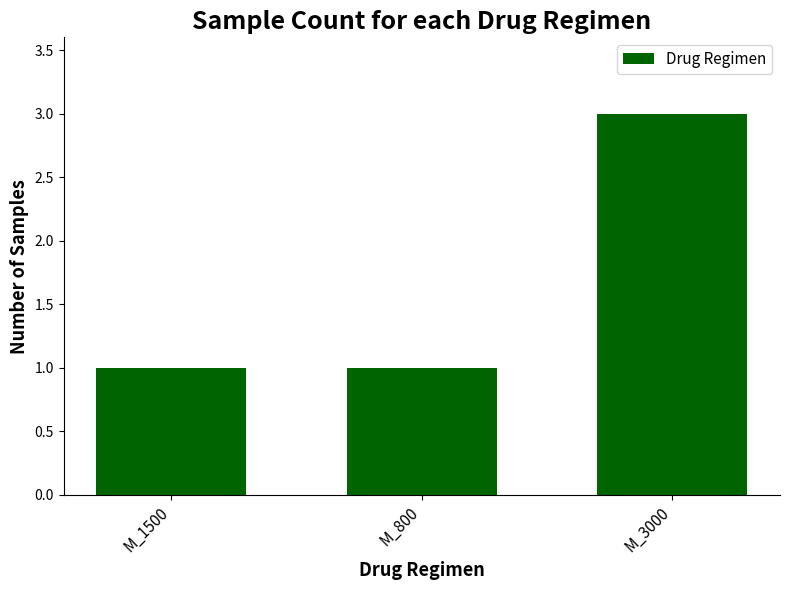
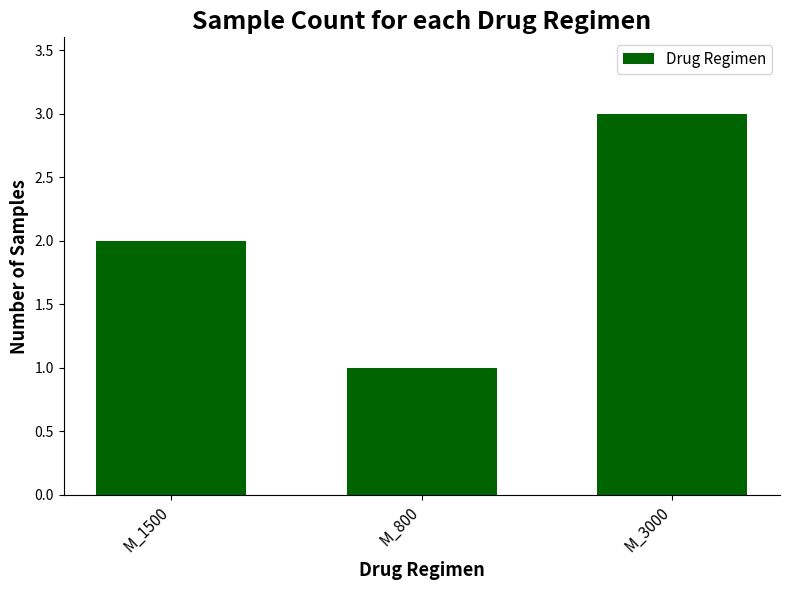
M_1500: 1 -> 2
